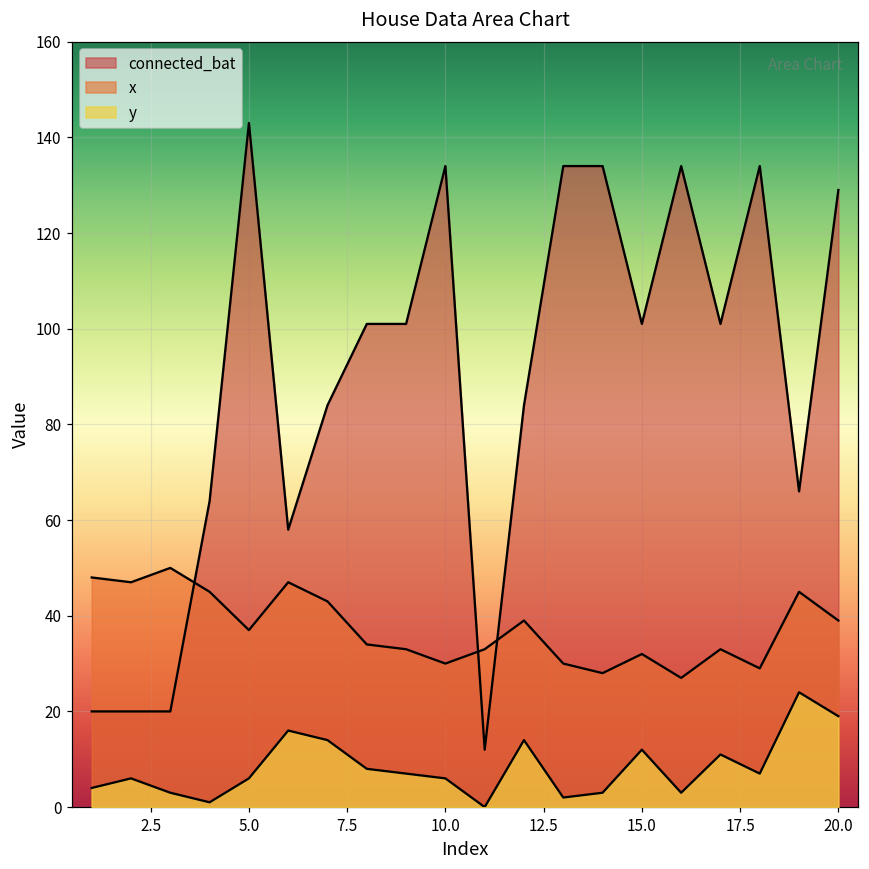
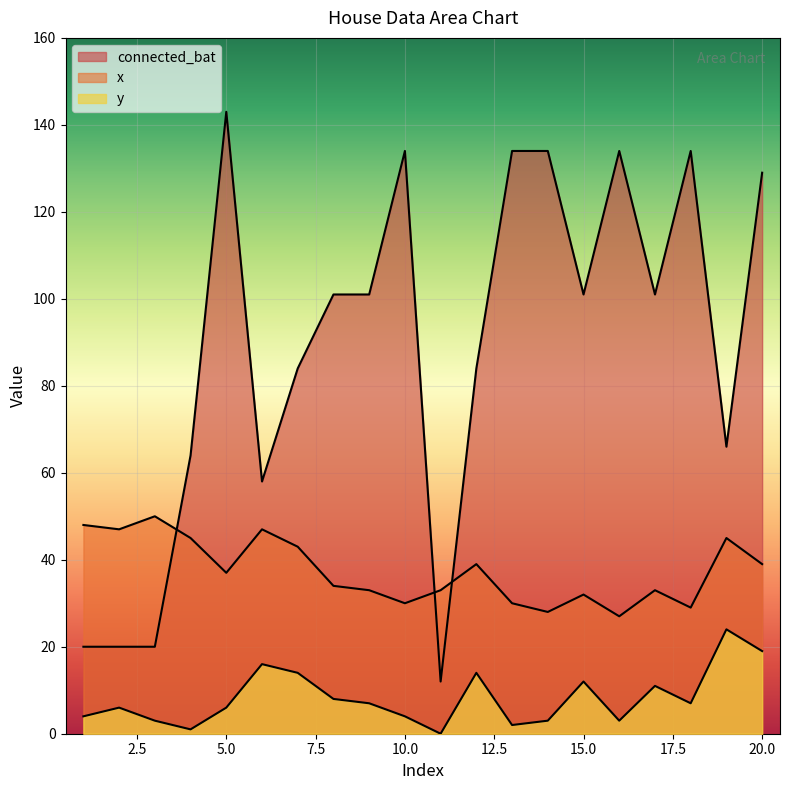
y, 10.0: 6 -> 4
